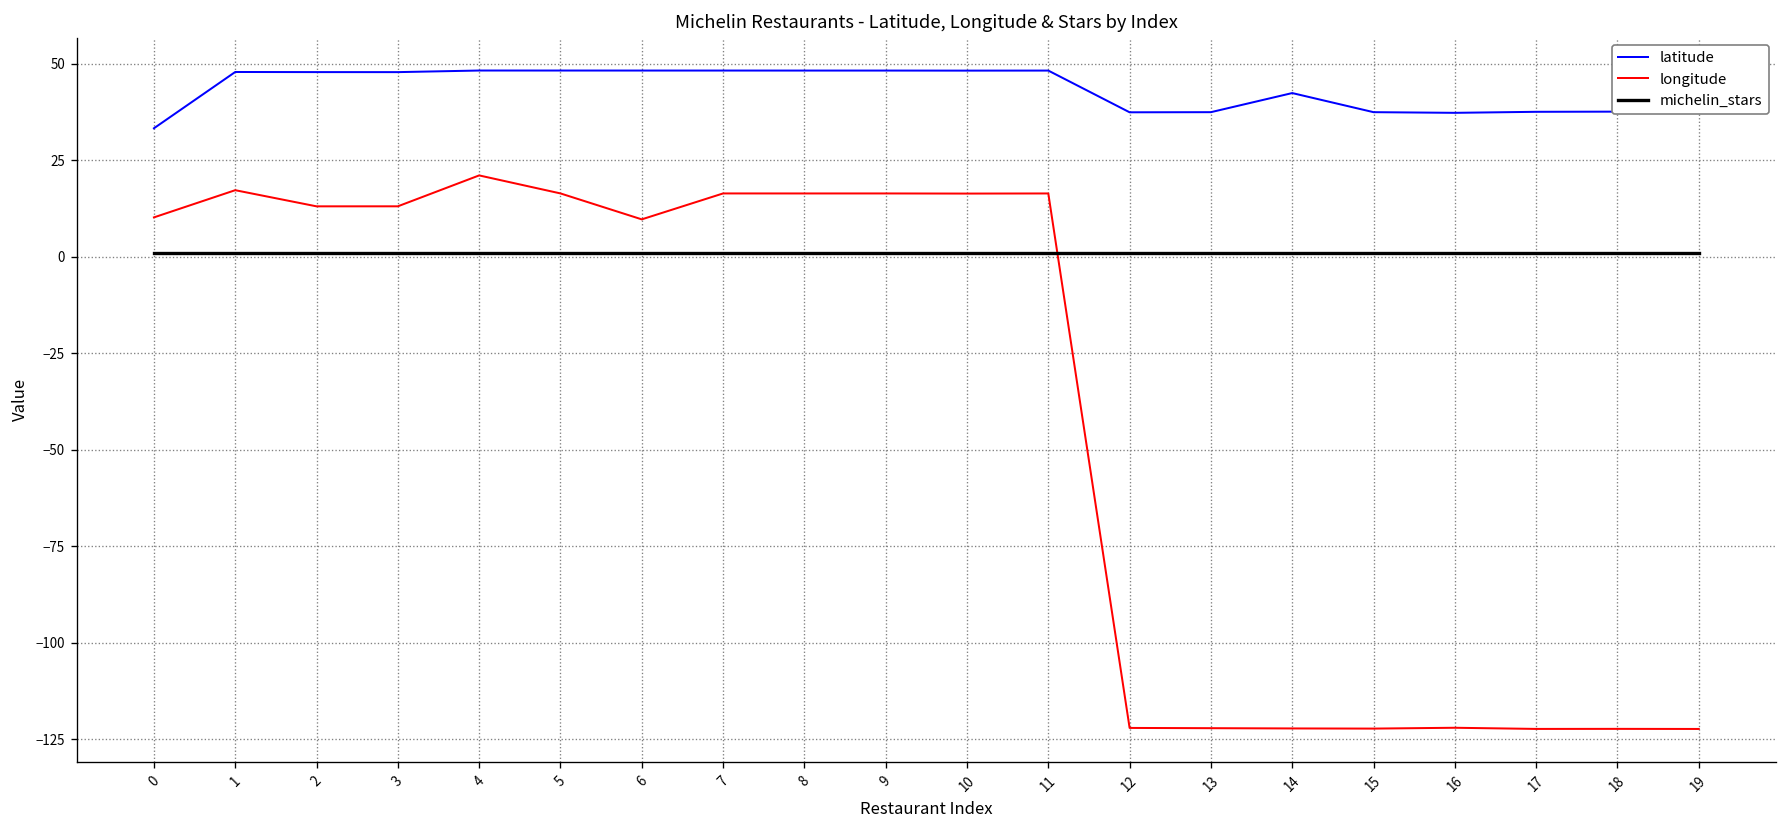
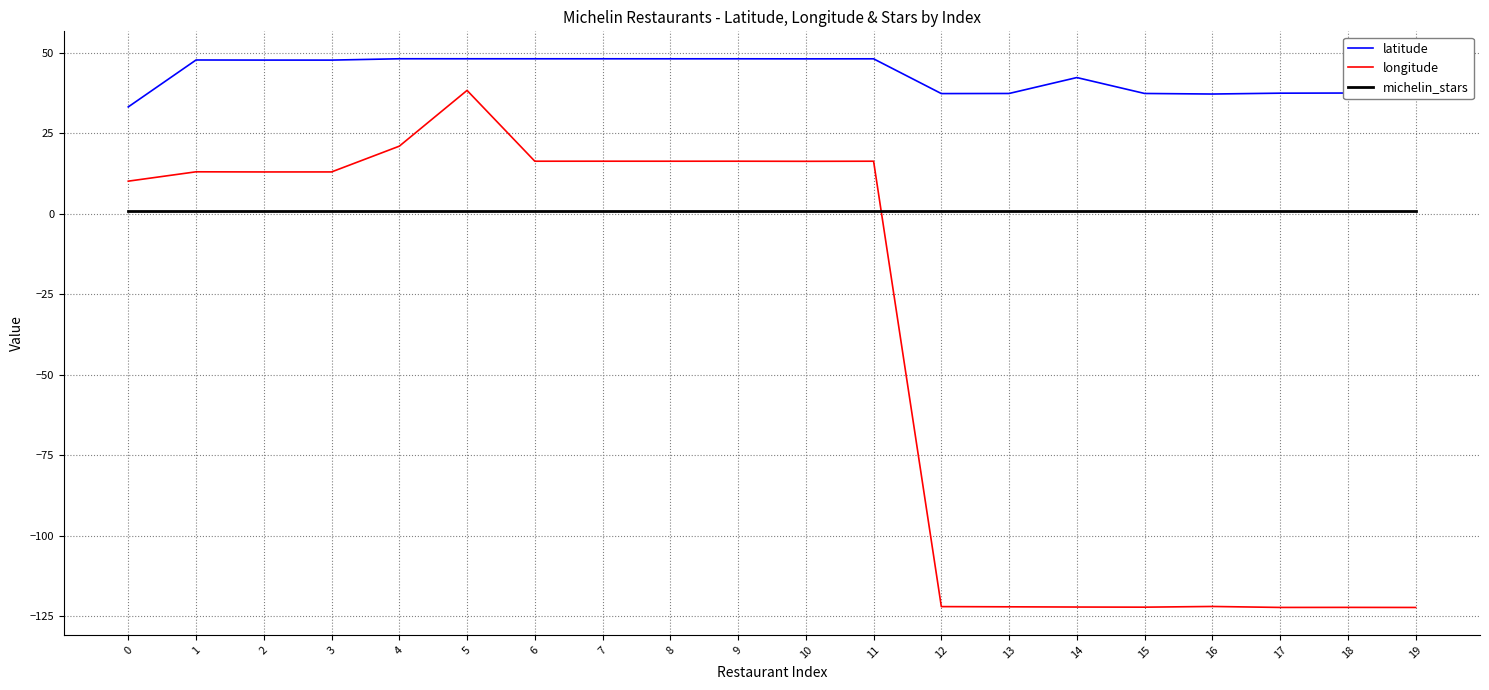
longitude, 1: 17 -> 13
longitude, 5: 16 -> 38
longitude, 6: 10 -> 16
